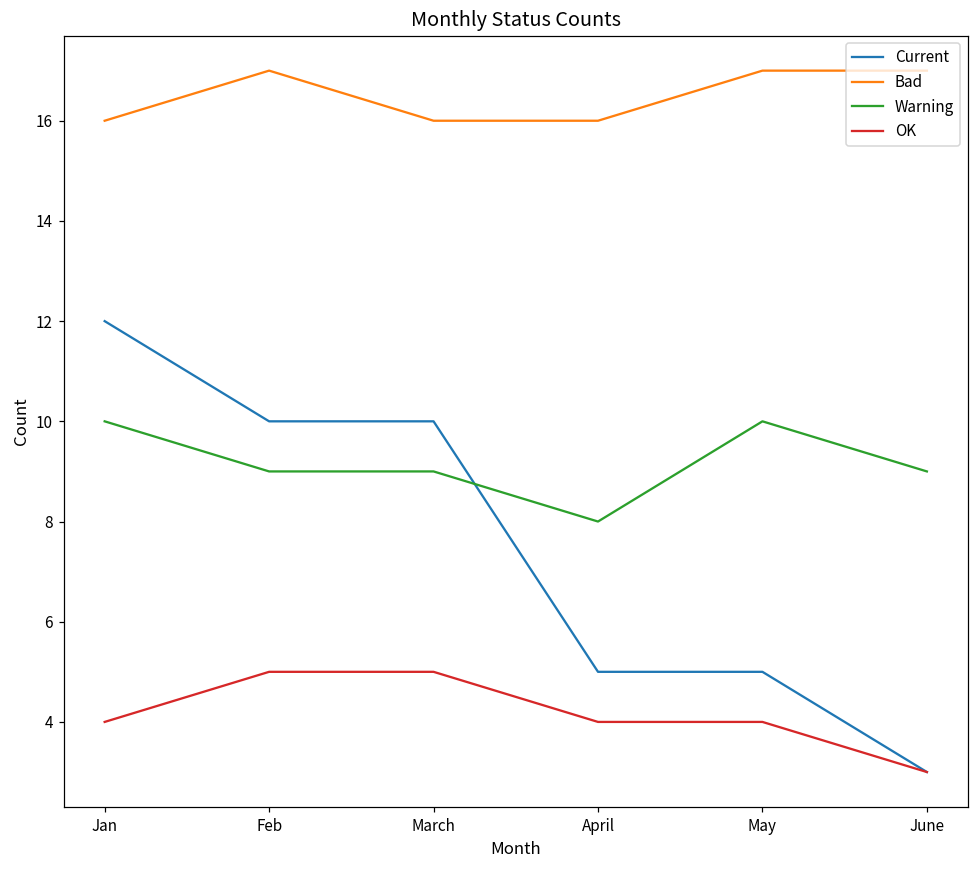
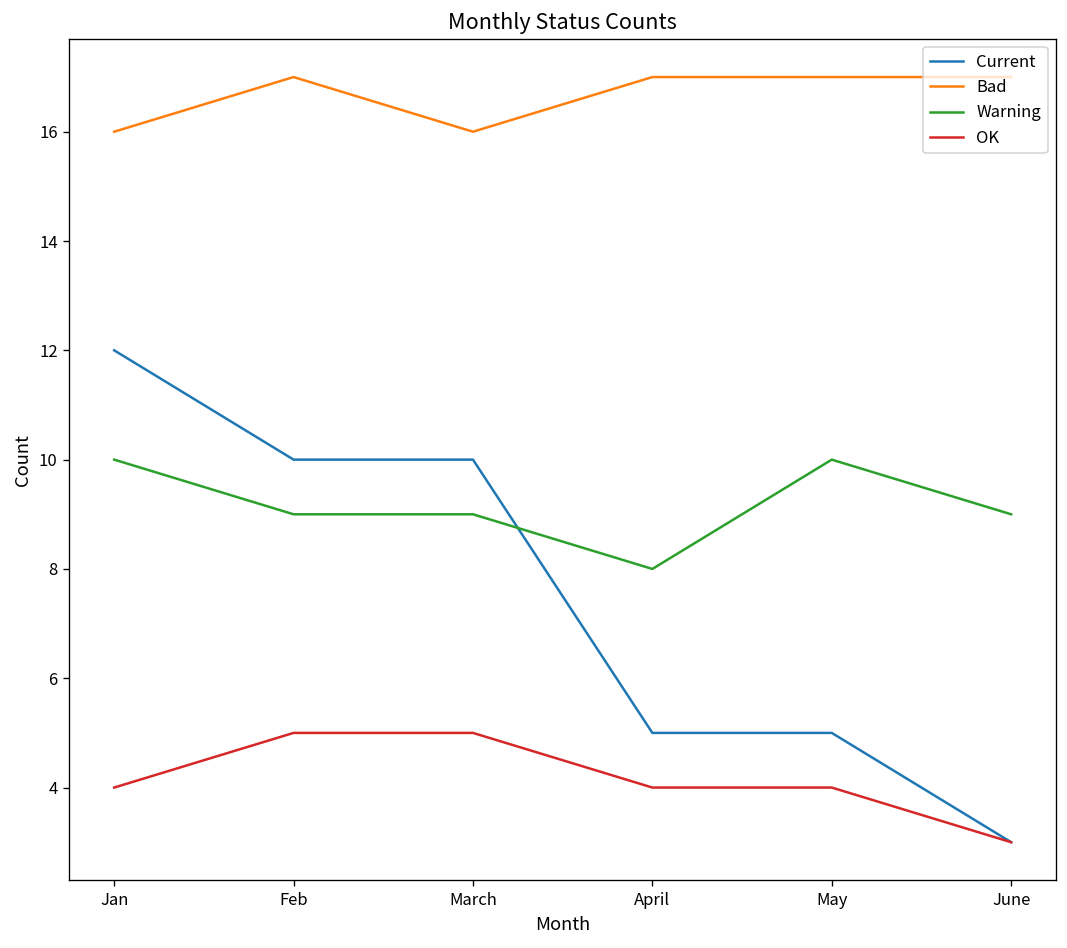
Bad, April: 16 -> 17
